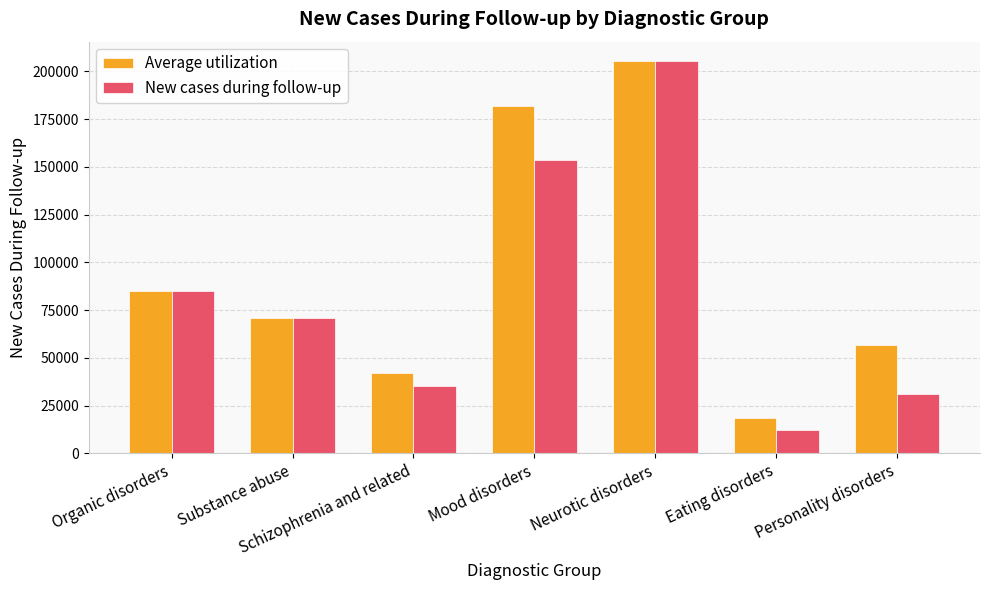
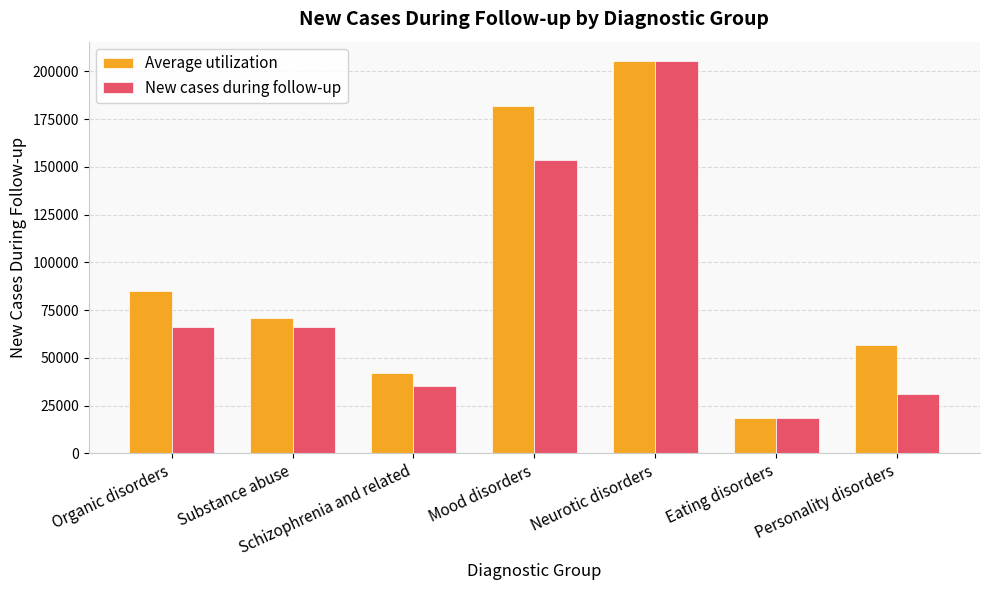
New cases during follow-up, Organic disorders: 85000 -> 66000
New cases during follow-up, Substance abuse: 71000 -> 66000
New cases during follow-up, Eating disorders: 12000 -> 19000
